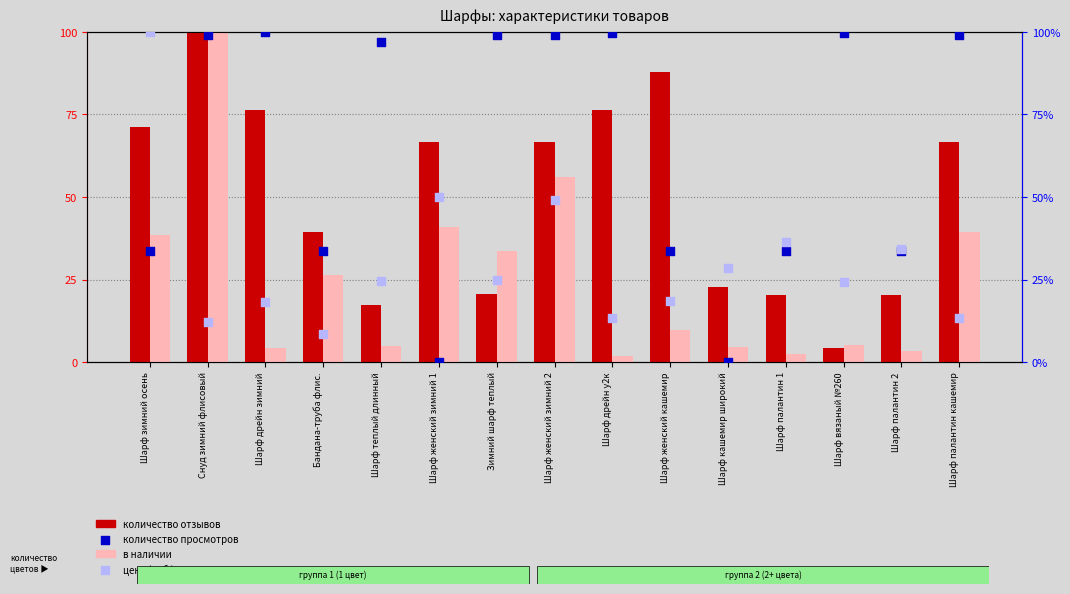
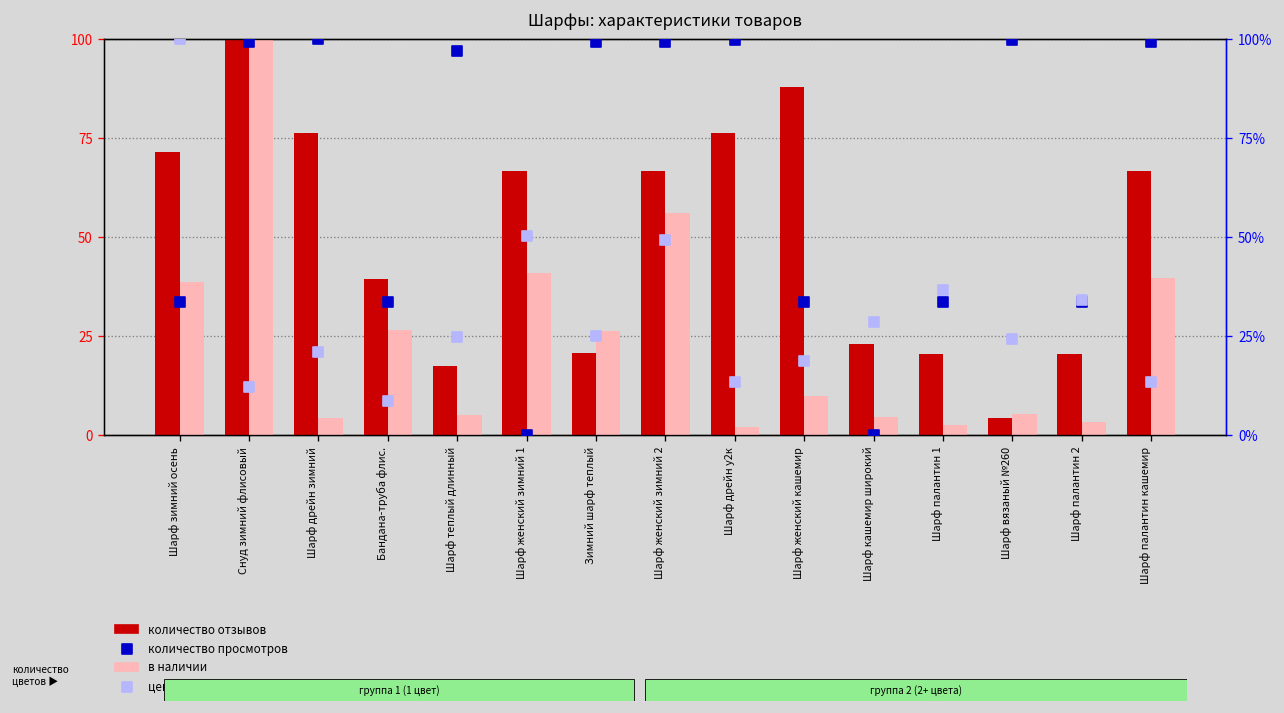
в наличии, Зимний шарф теплый: 34 -> 26
цена (руб.), Шарф дрейн зимний: 18% -> 21%
